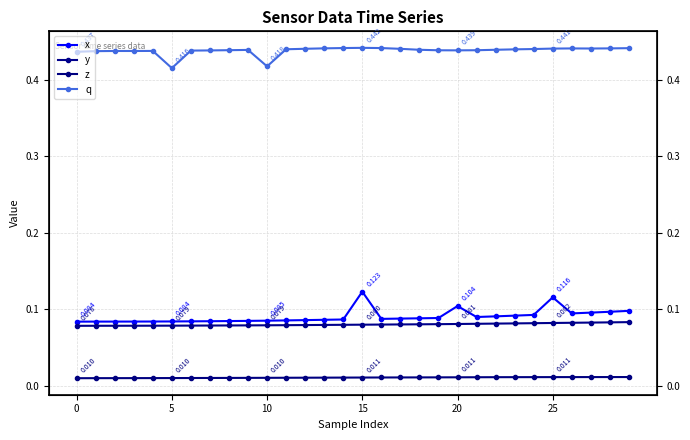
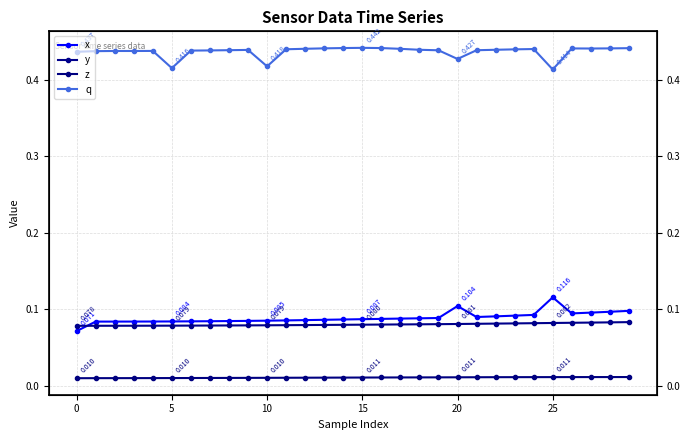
x, 0: 0.084 -> 0.071
x, 15: 0.123 -> 0.087
q, 20: 0.439 -> 0.427
q, 25: 0.441 -> 0.414
